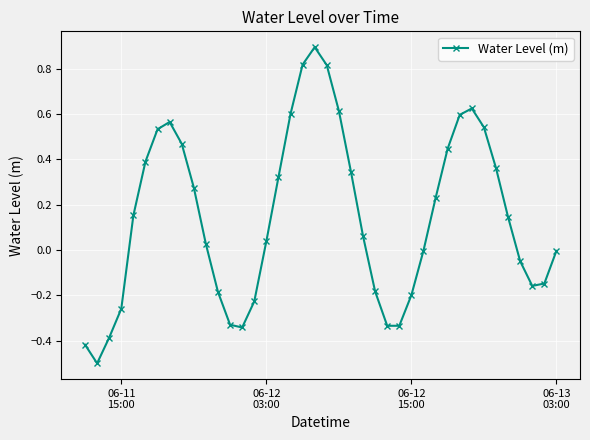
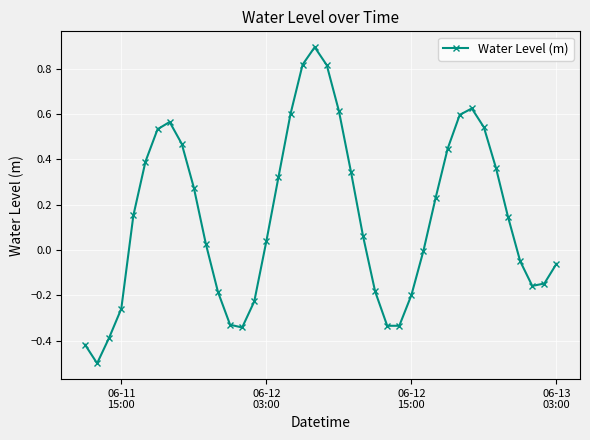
06-13 03:00: 0.00 -> -0.06
